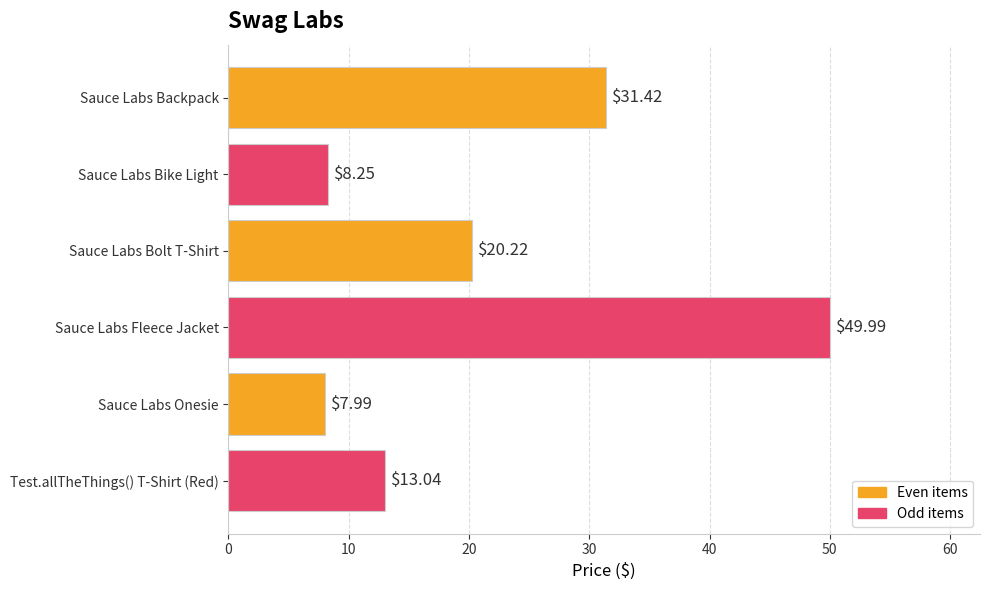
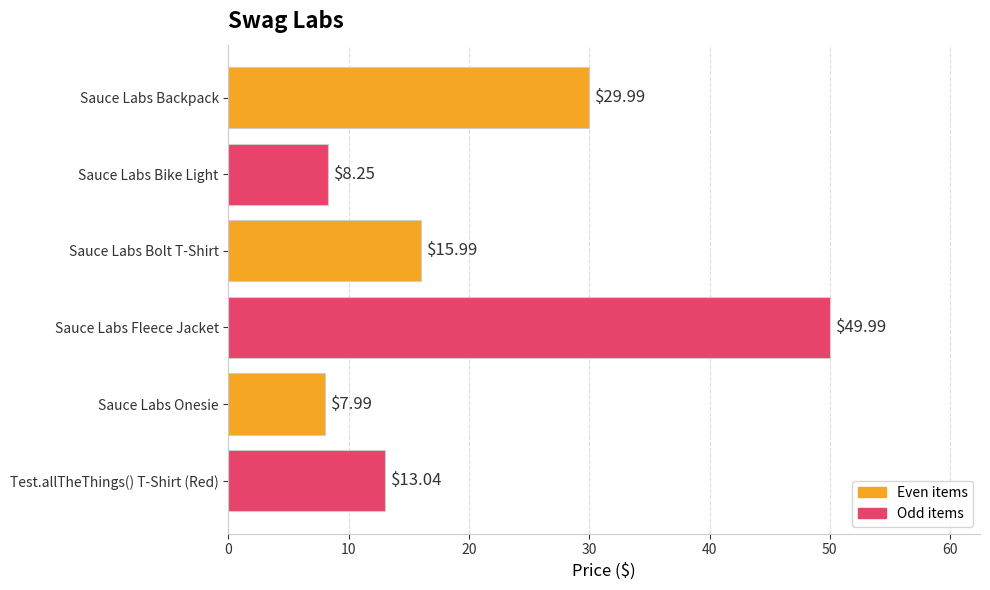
Sauce Labs Backpack: $31.42 -> $29.99
Sauce Labs Bolt T-Shirt: $20.22 -> $15.99
